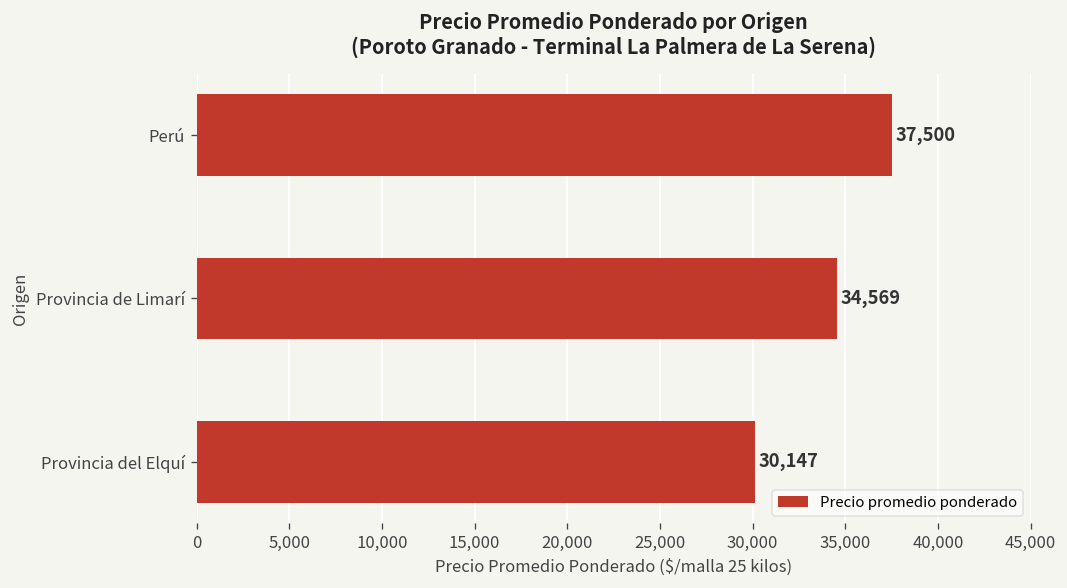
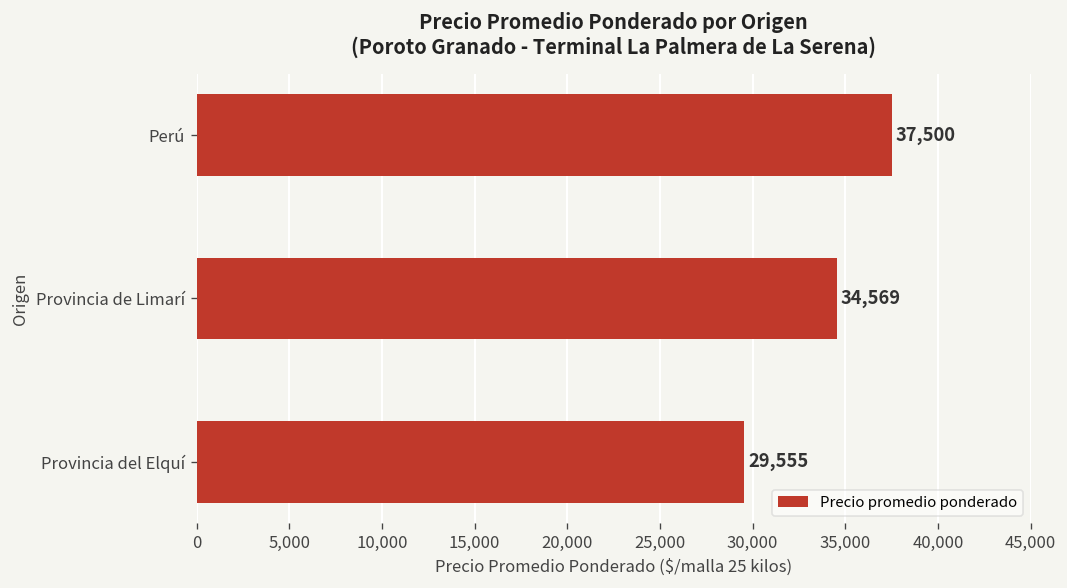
Provincia del Elquí: 30,147 -> 29,555
